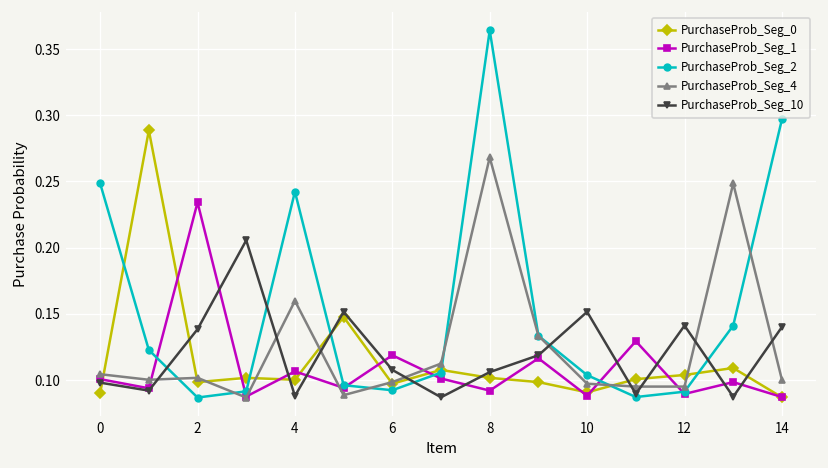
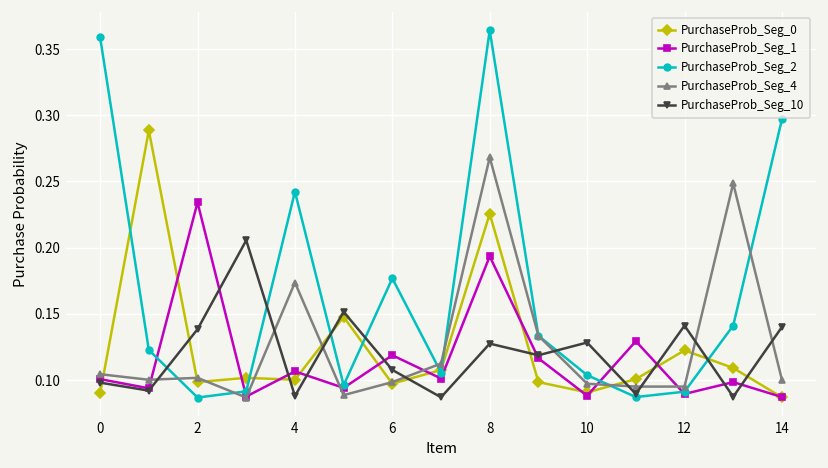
PurchaseProb_Seg_2, 0: 0.249 -> 0.359
PurchaseProb_Seg_4, 4: 0.160 -> 0.174
PurchaseProb_Seg_2, 6: 0.092 -> 0.177
PurchaseProb_Seg_0, 8: 0.102 -> 0.226
PurchaseProb_Seg_1, 8: 0.092 -> 0.193
PurchaseProb_Seg_10, 8: 0.106 -> 0.128
PurchaseProb_Seg_10, 10: 0.152 -> 0.128
PurchaseProb_Seg_0, 12: 0.104 -> 0.122
